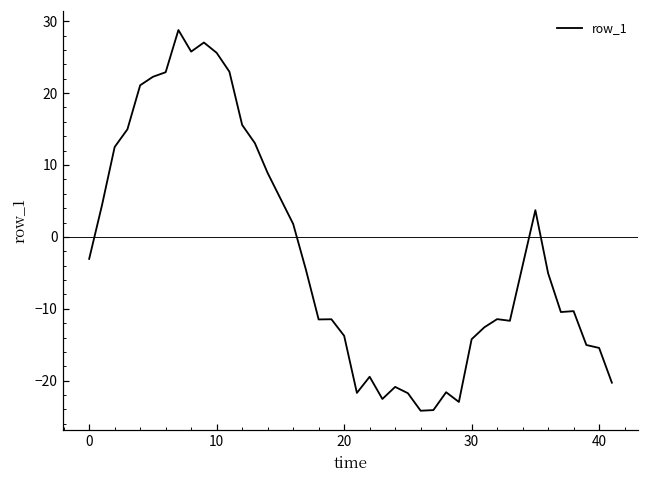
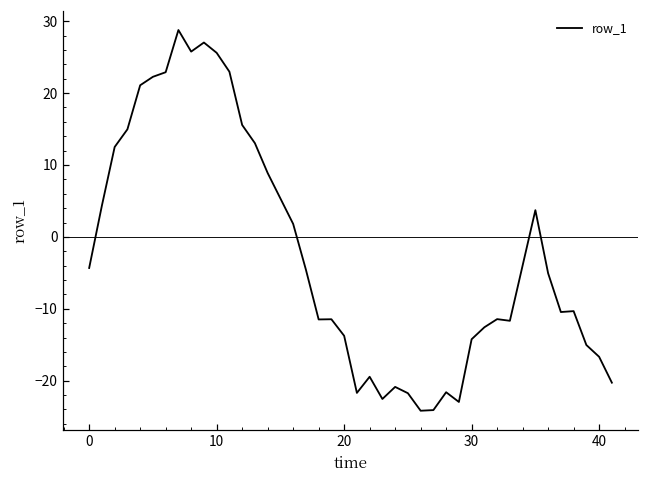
0: -3 -> -4
40: -15 -> -17
